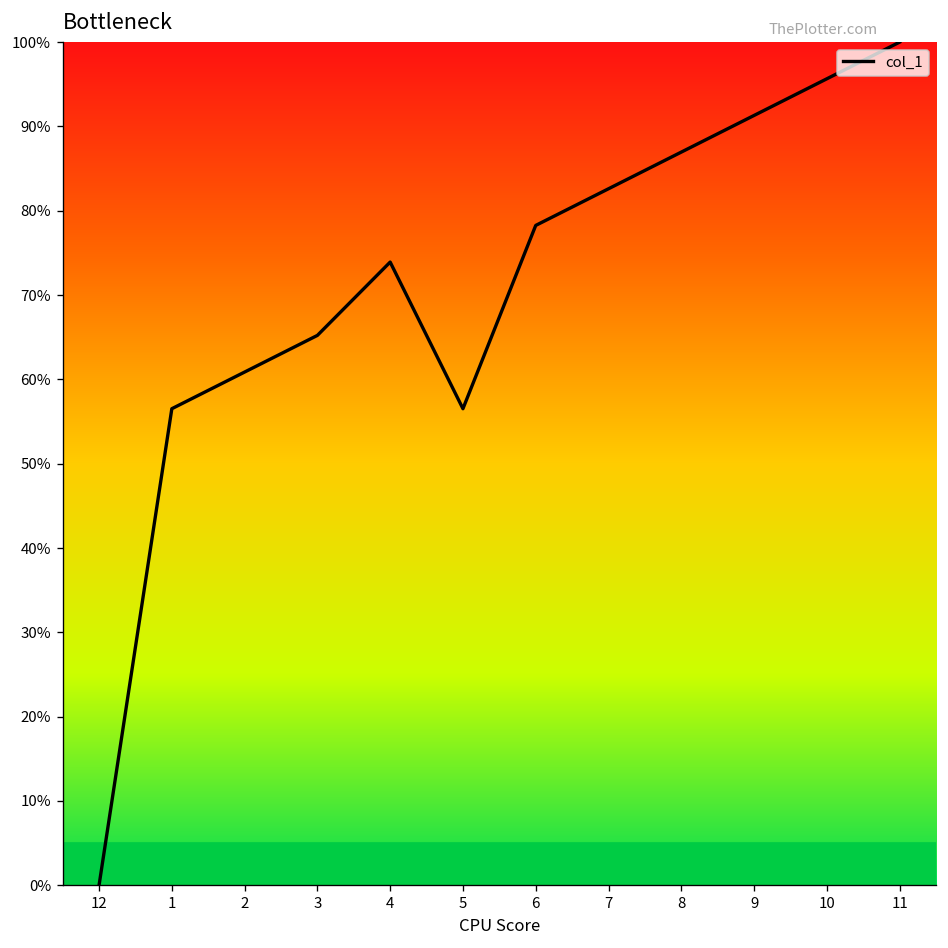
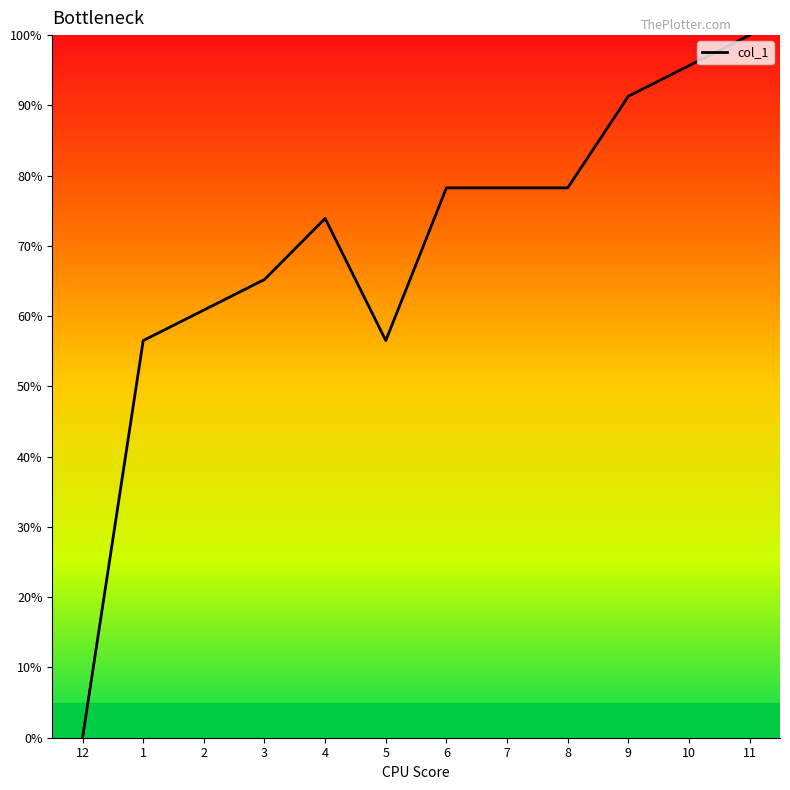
7: 83% -> 78%
8: 87% -> 78%
